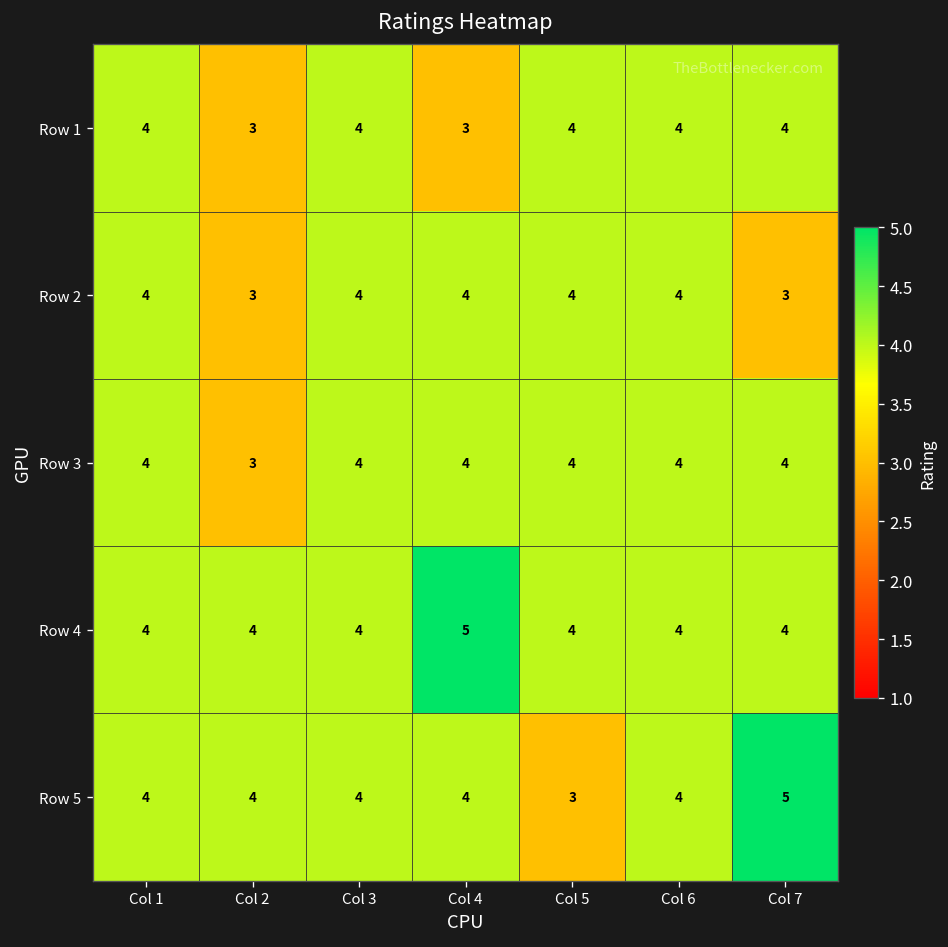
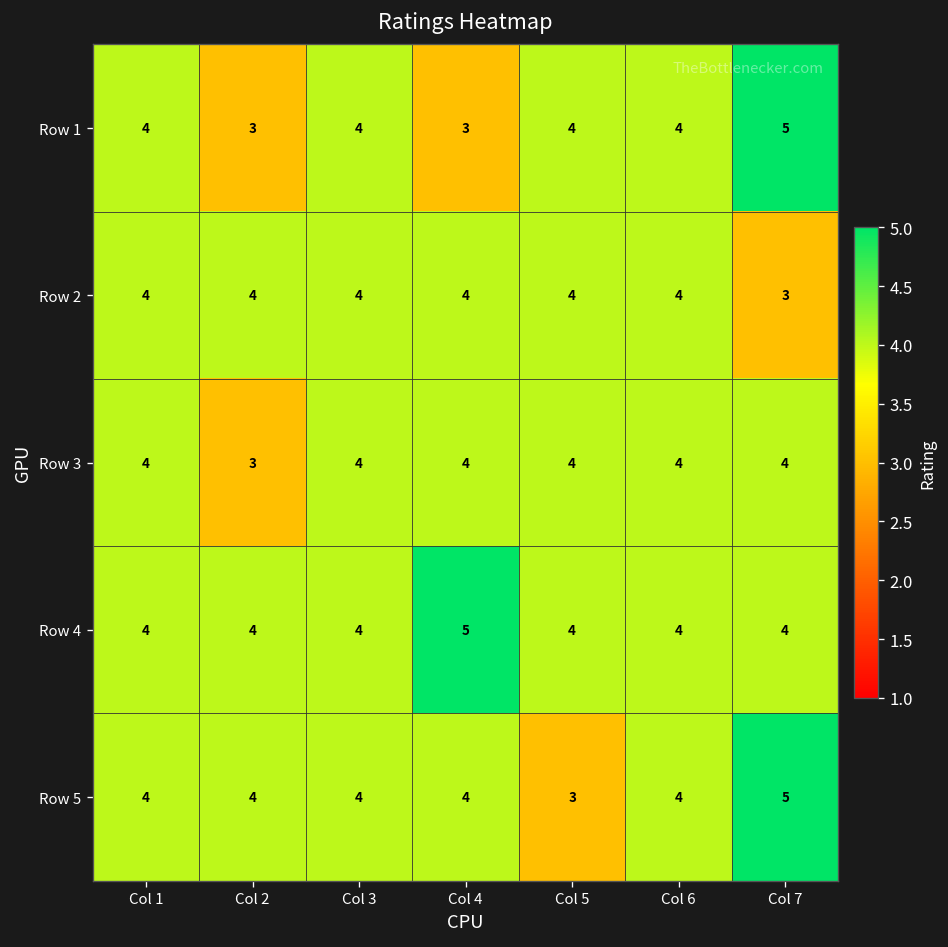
Row 1, Col 7: 4 -> 5
Row 2, Col 2: 3 -> 4
